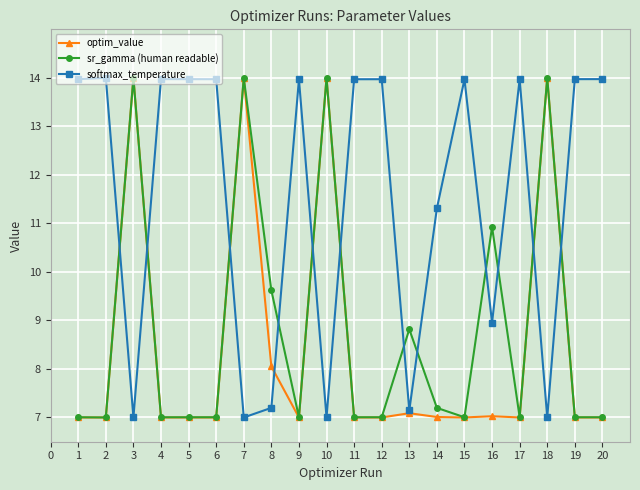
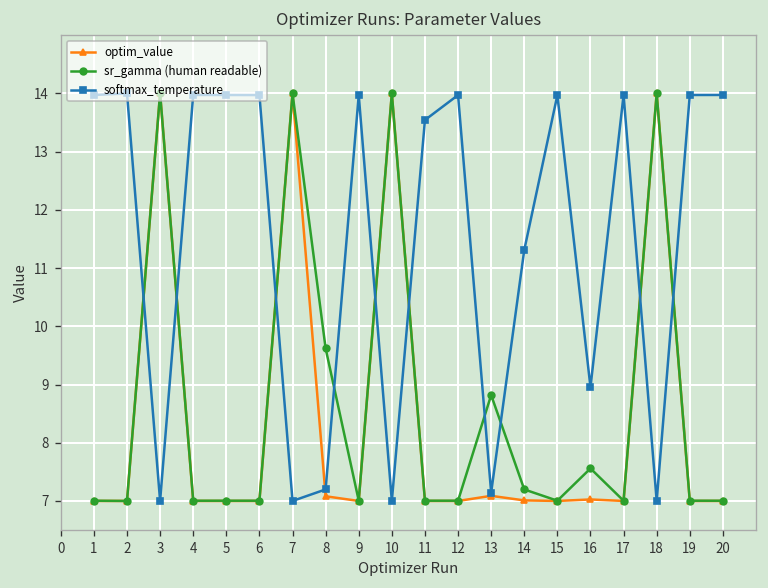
optim_value, 8: 8.1 -> 7.1
softmax_temperature, 11: 14.0 -> 13.5
sr_gamma (human readable), 16: 10.9 -> 7.6
